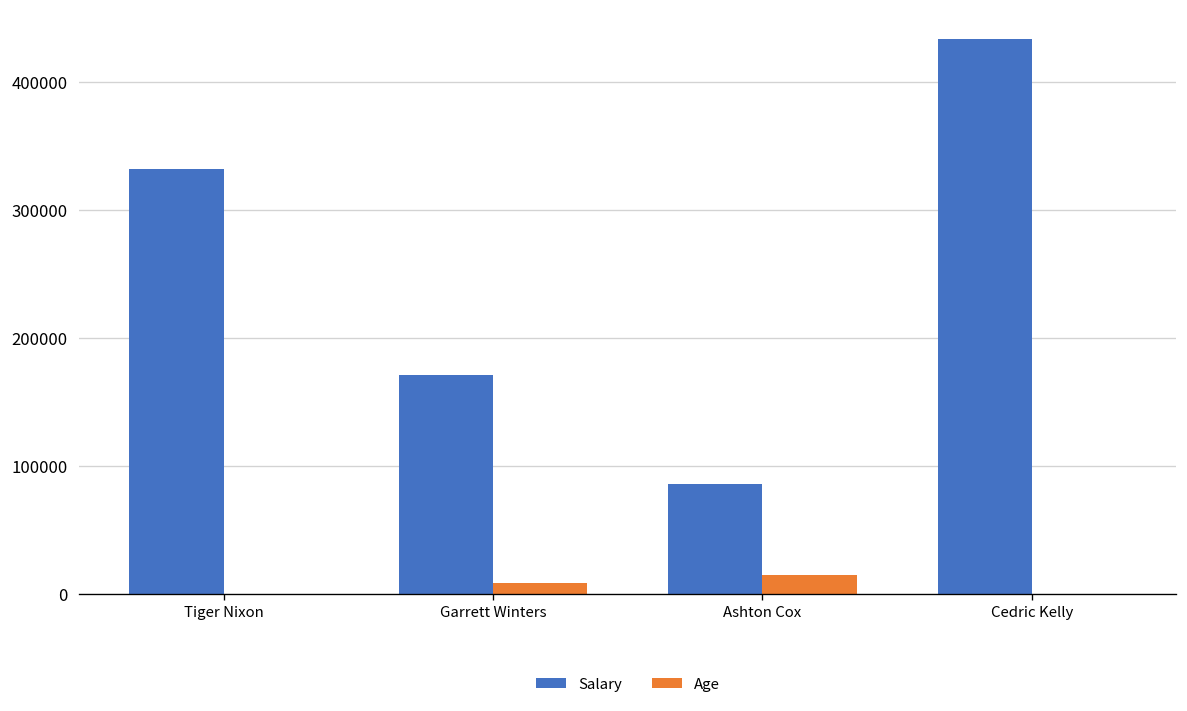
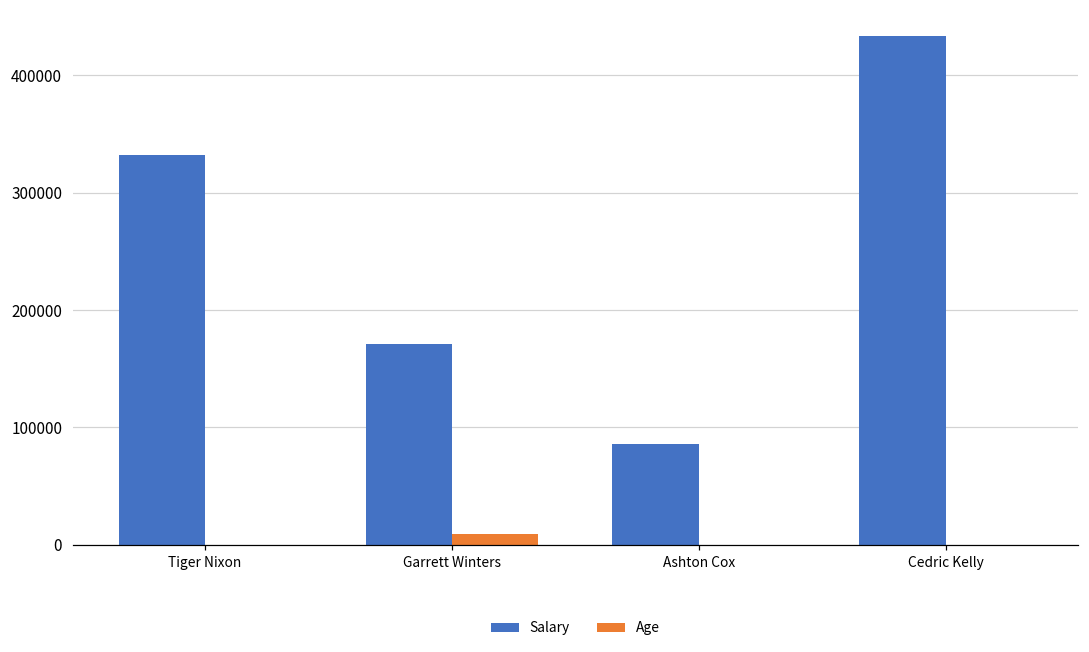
Age, Ashton Cox: 14000 -> 0
